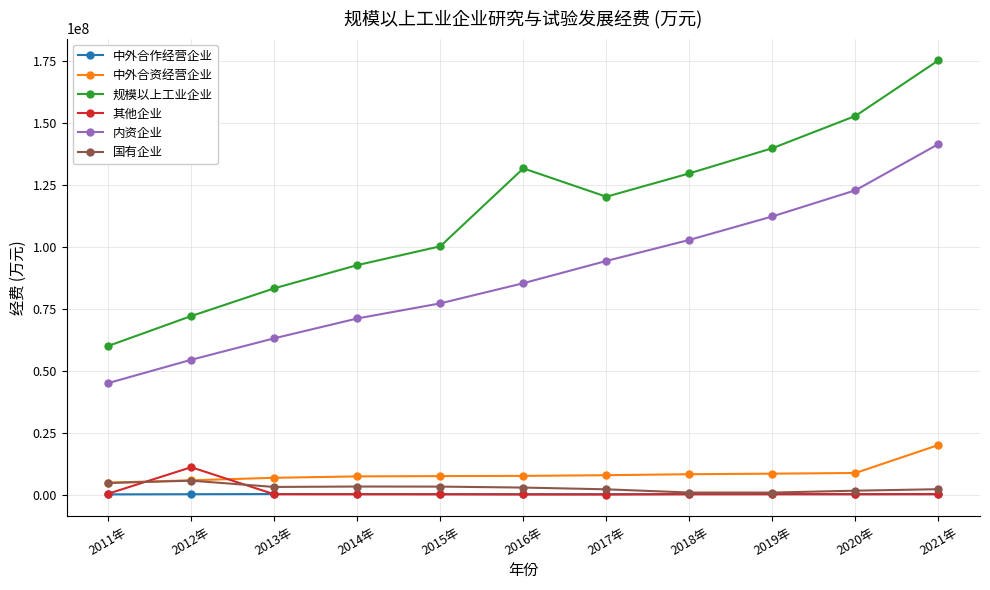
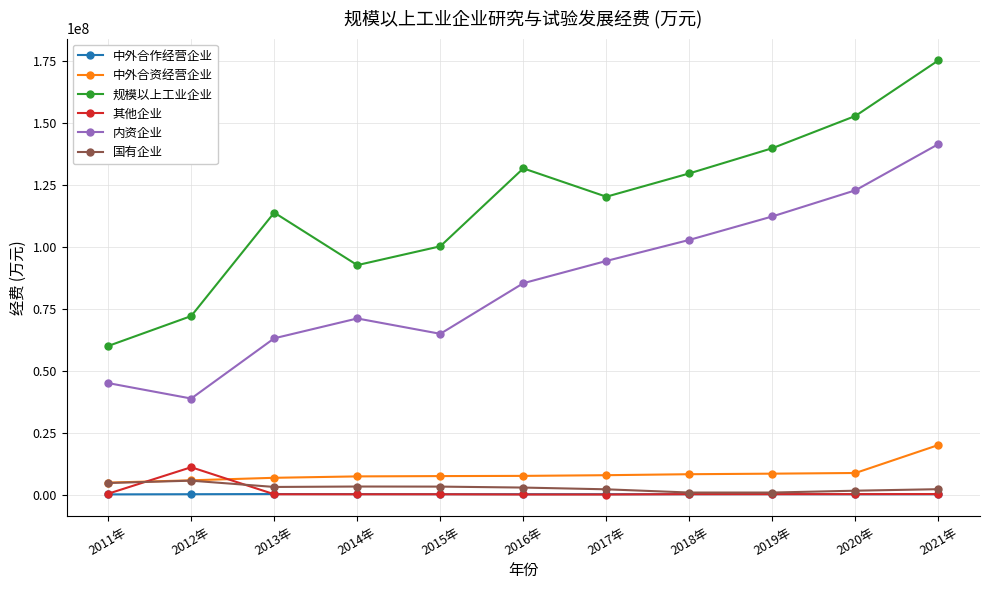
内资企业, 2012年: 54000000 -> 39000000
规模以上工业企业, 2013年: 83000000 -> 114000000
内资企业, 2015年: 77000000 -> 65000000
